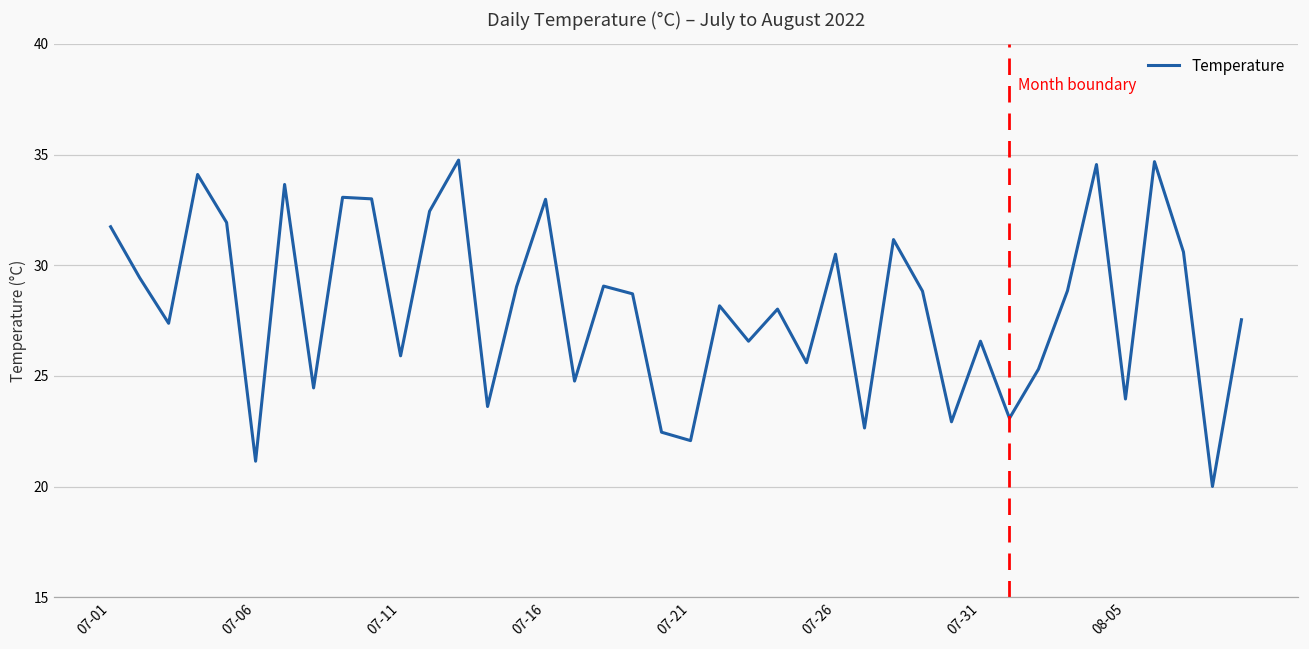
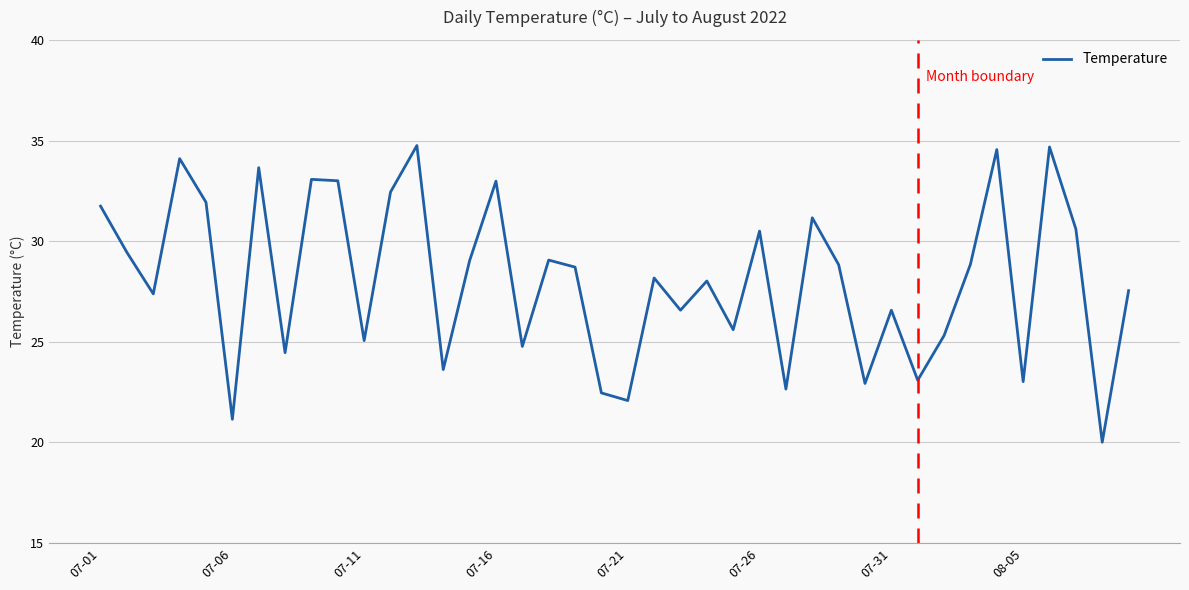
07-11: 25.9 -> 25.1
08-05: 24.0 -> 23.0
